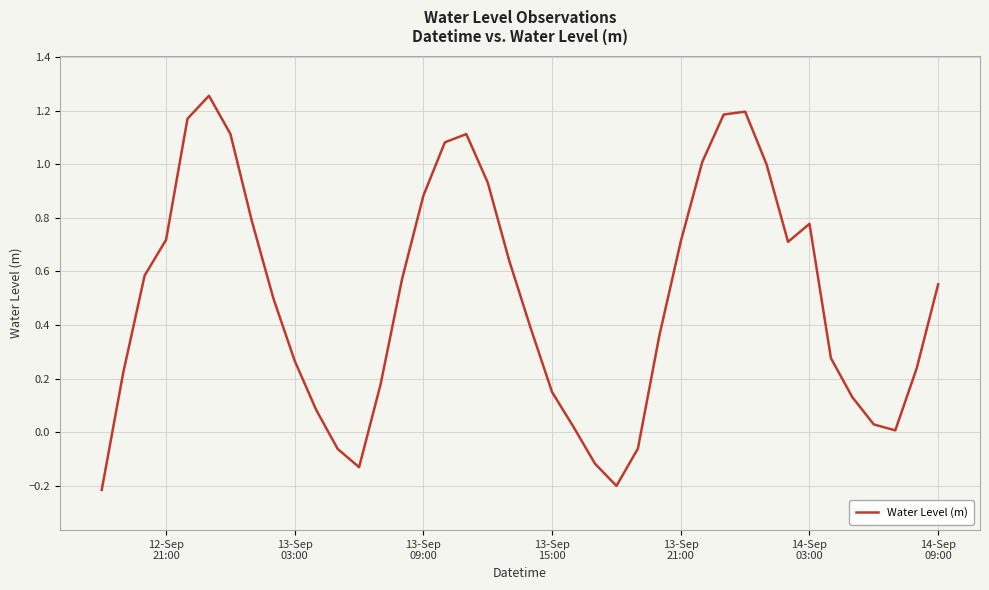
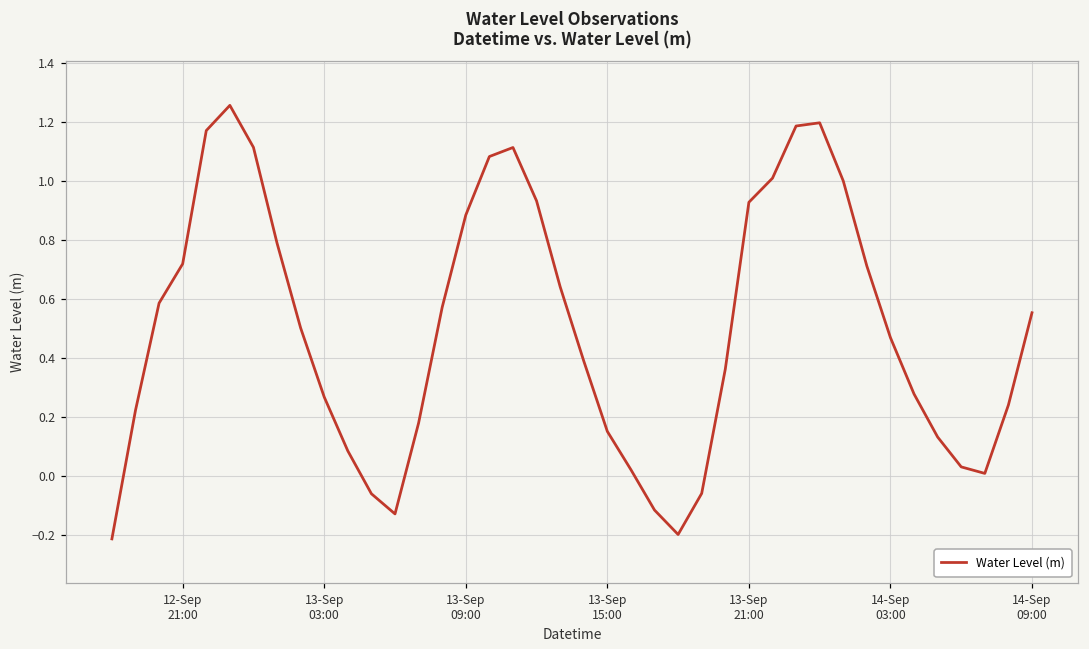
13-Sep 21:00: 0.71 -> 0.93
14-Sep 03:00: 0.78 -> 0.47
